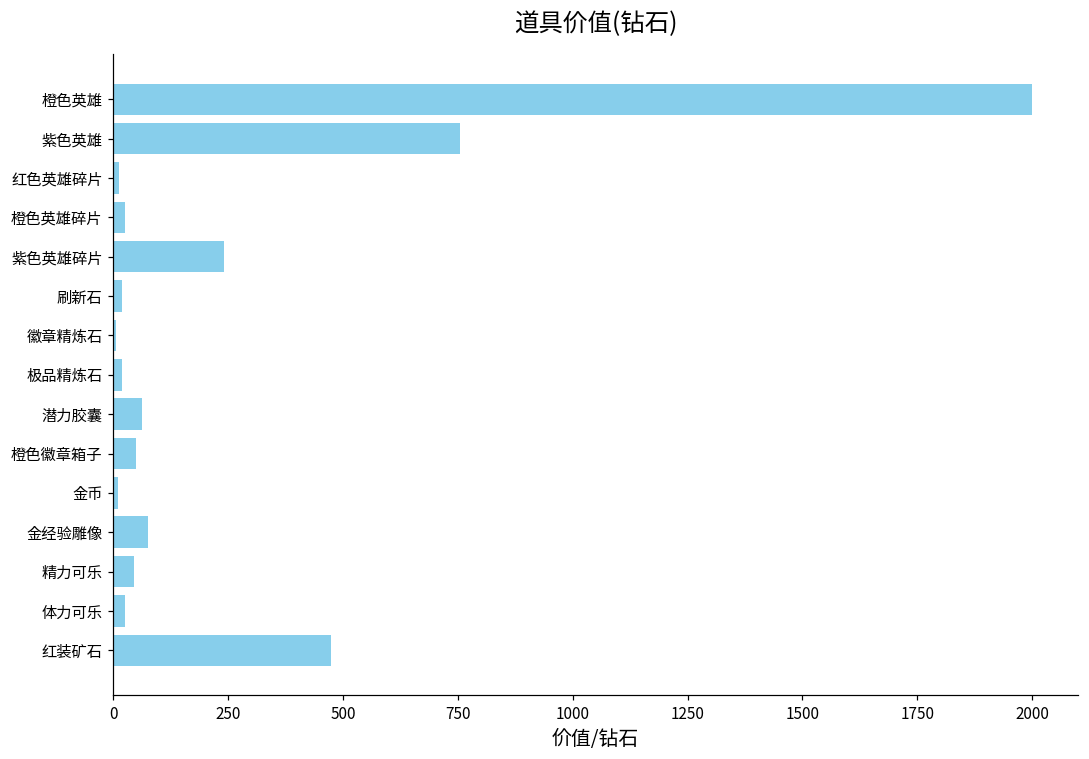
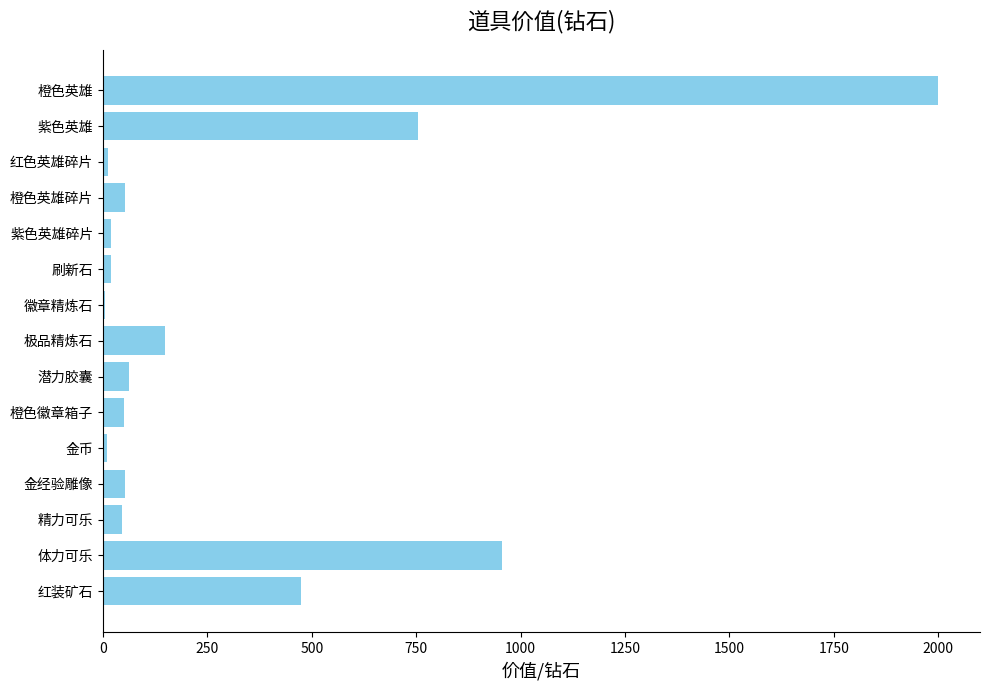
橙色英雄碎片: 30 -> 50
紫色英雄碎片: 240 -> 20
极品精炼石: 20 -> 150
金经验雕像: 80 -> 50
体力可乐: 30 -> 960
